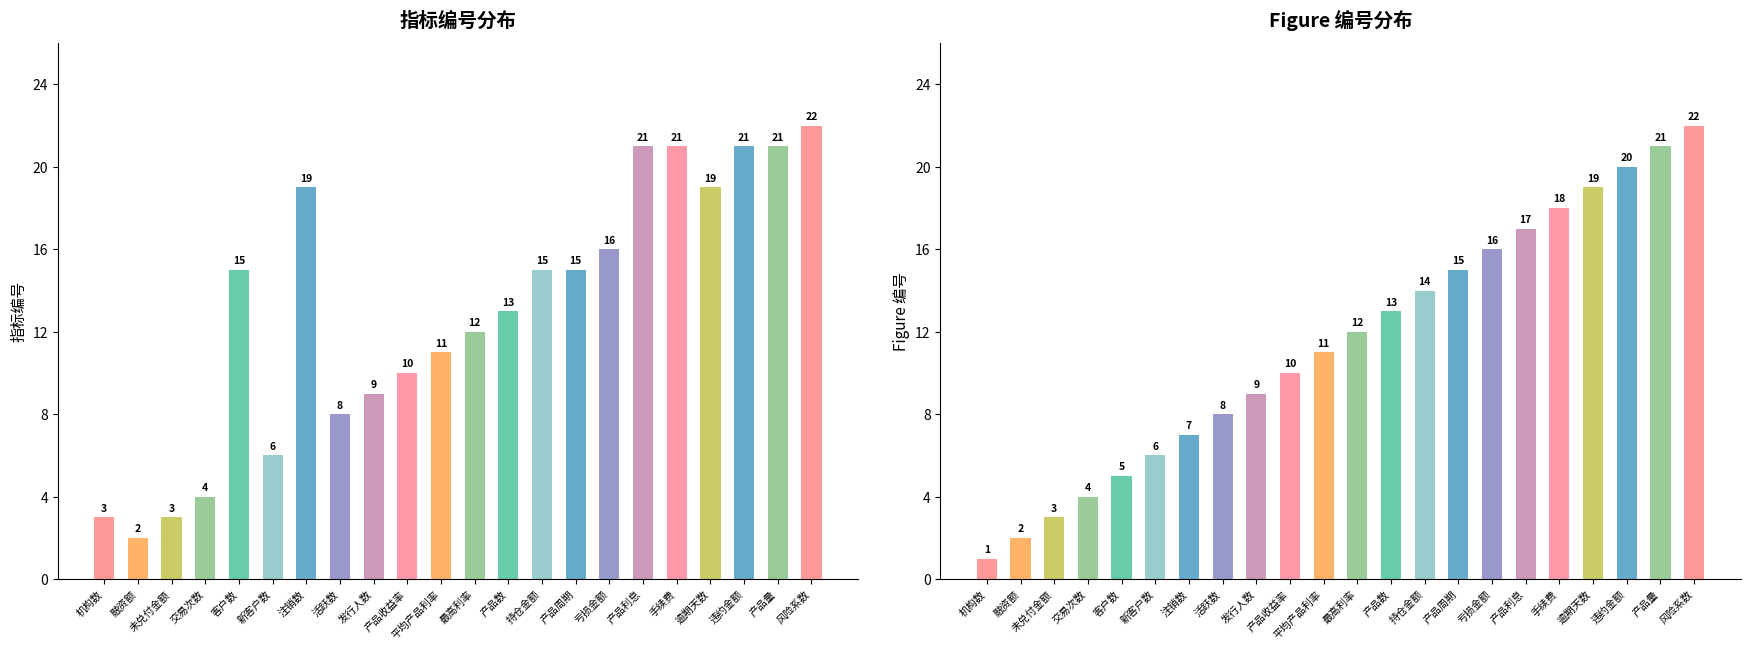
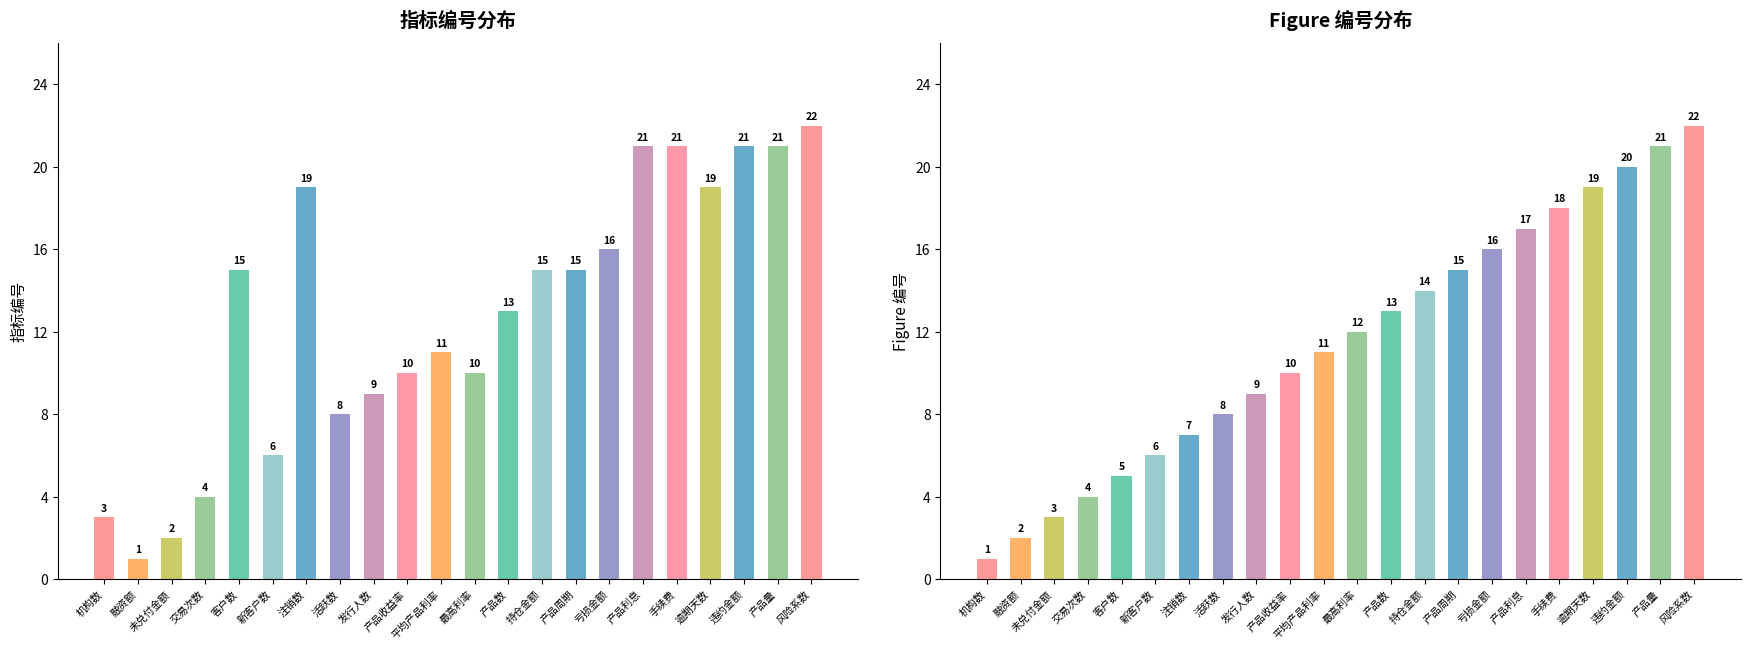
指标编号分布, 融资额: 2 -> 1
指标编号分布, 未兑付金额: 3 -> 2
指标编号分布, 最高利率: 12 -> 10
